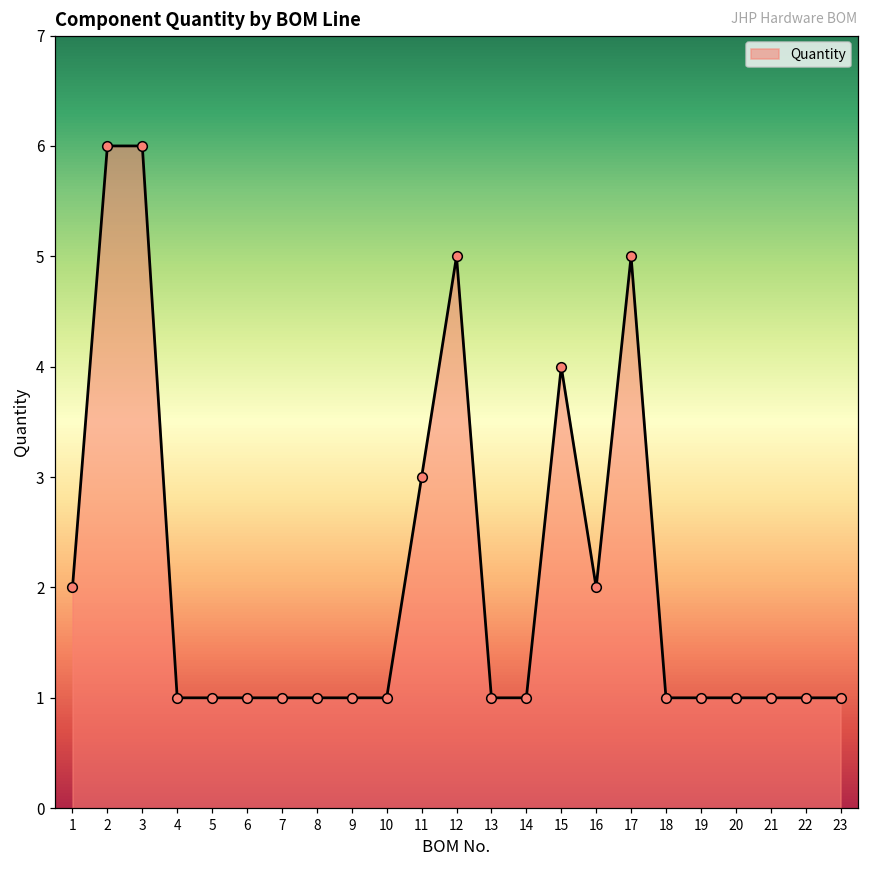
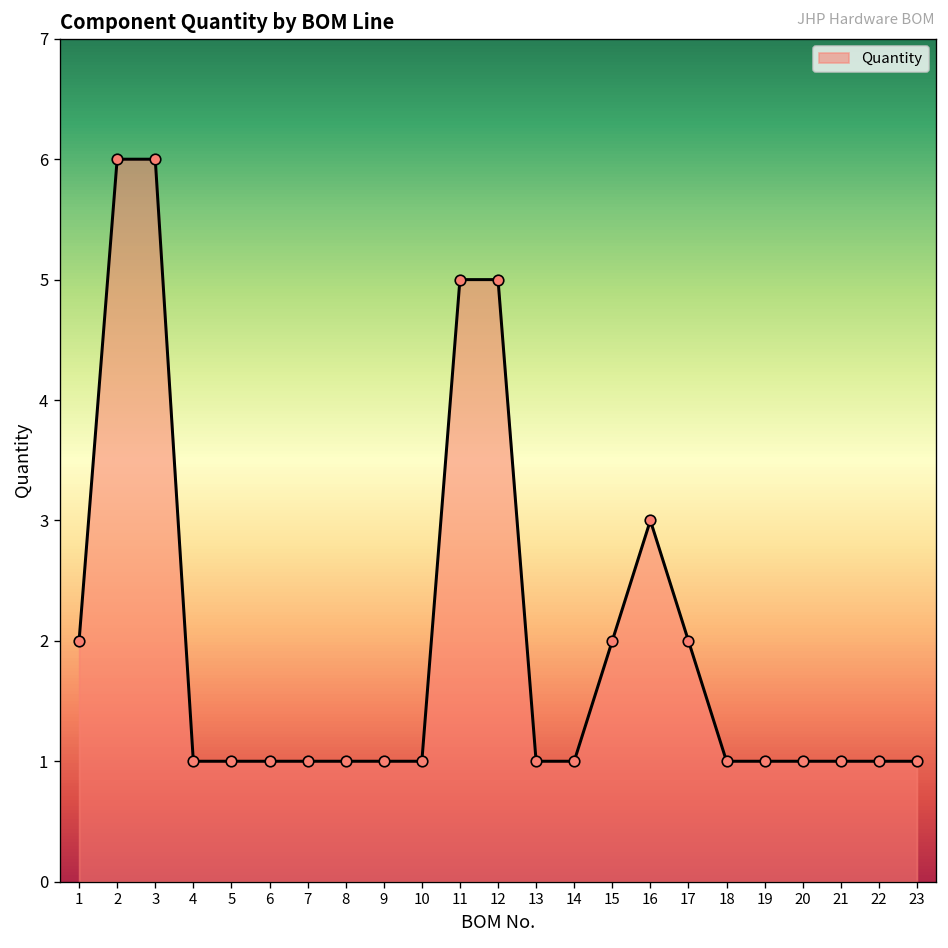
11: 3 -> 5
15: 4 -> 2
16: 2 -> 3
17: 5 -> 2
